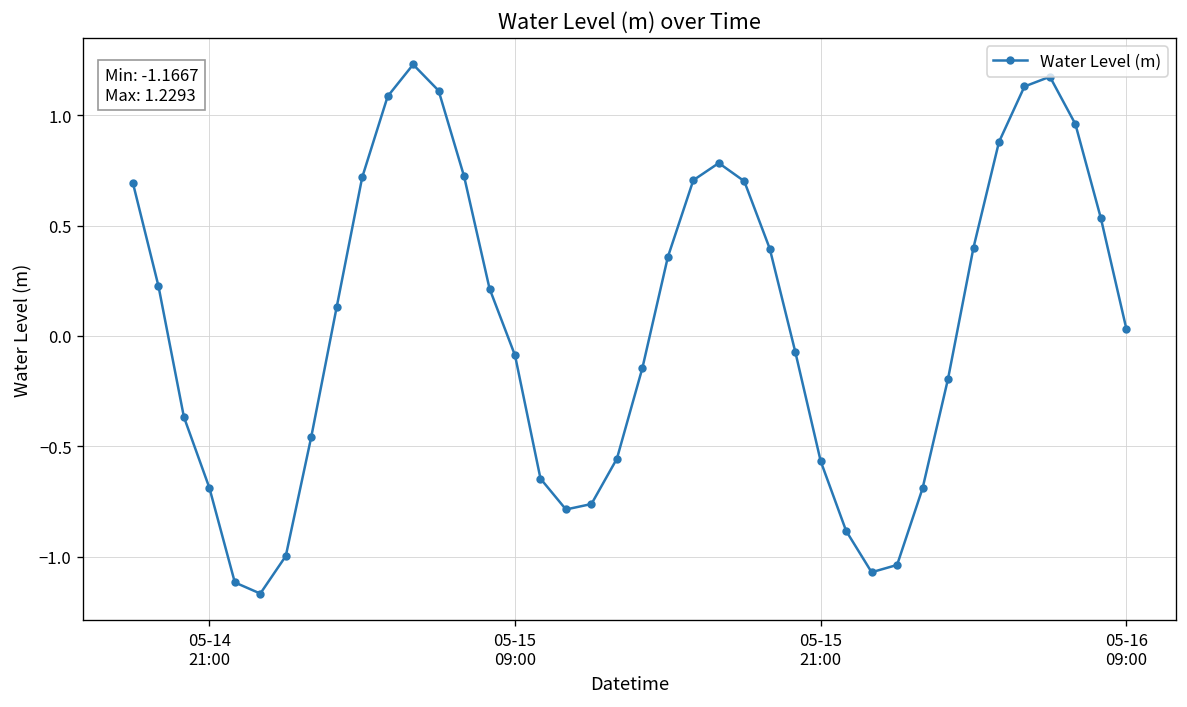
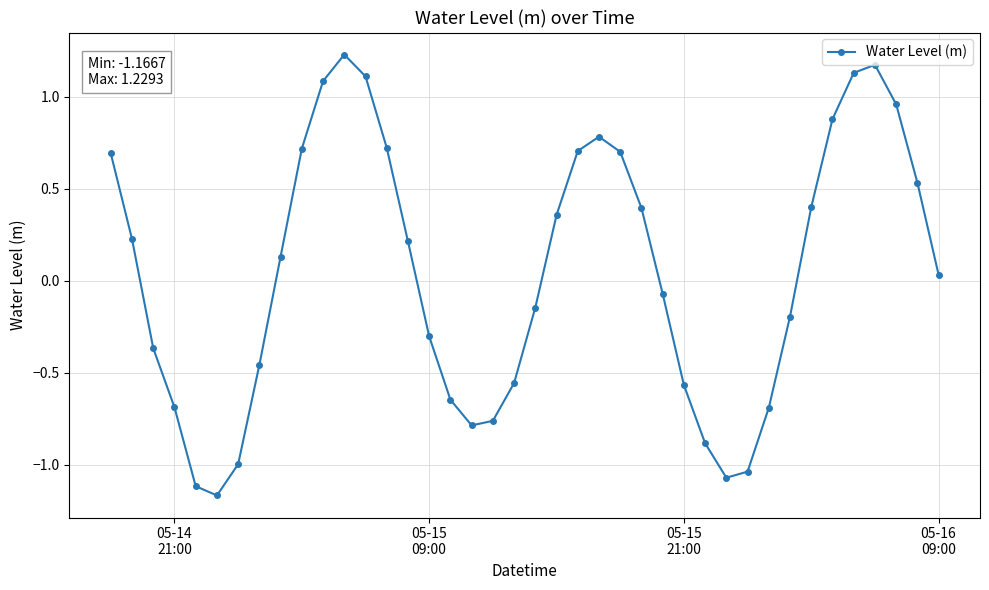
05-15 09:00: -0.09 -> -0.30
